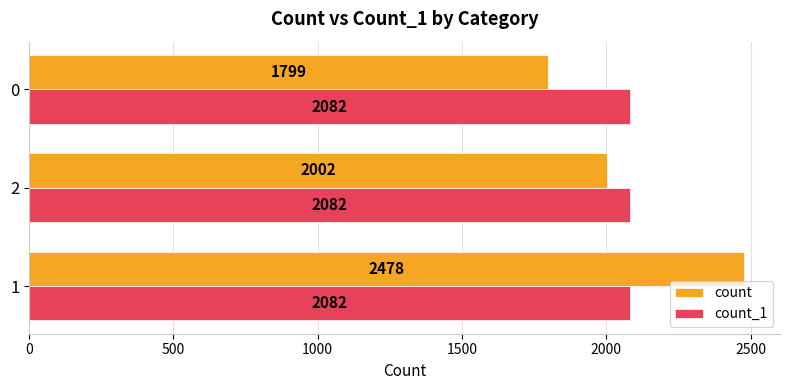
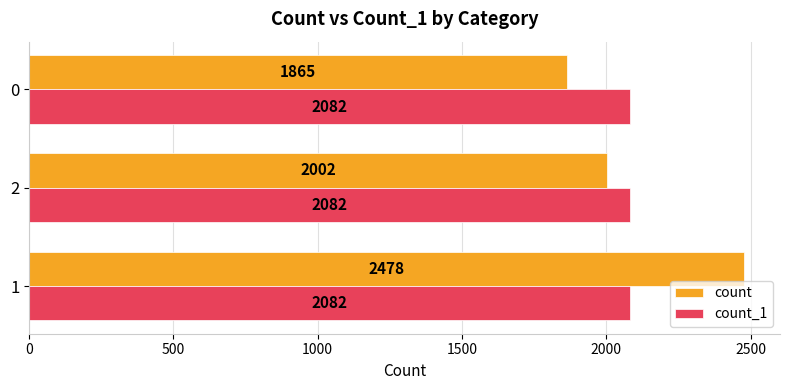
count, 0: 1799 -> 1865
